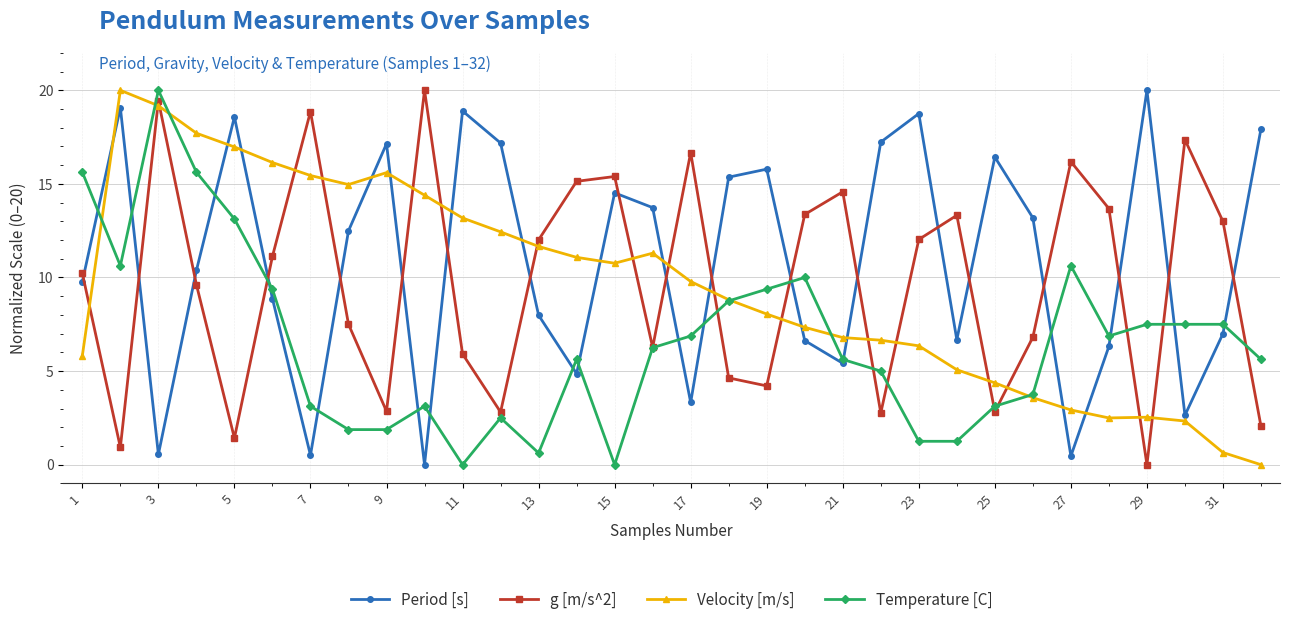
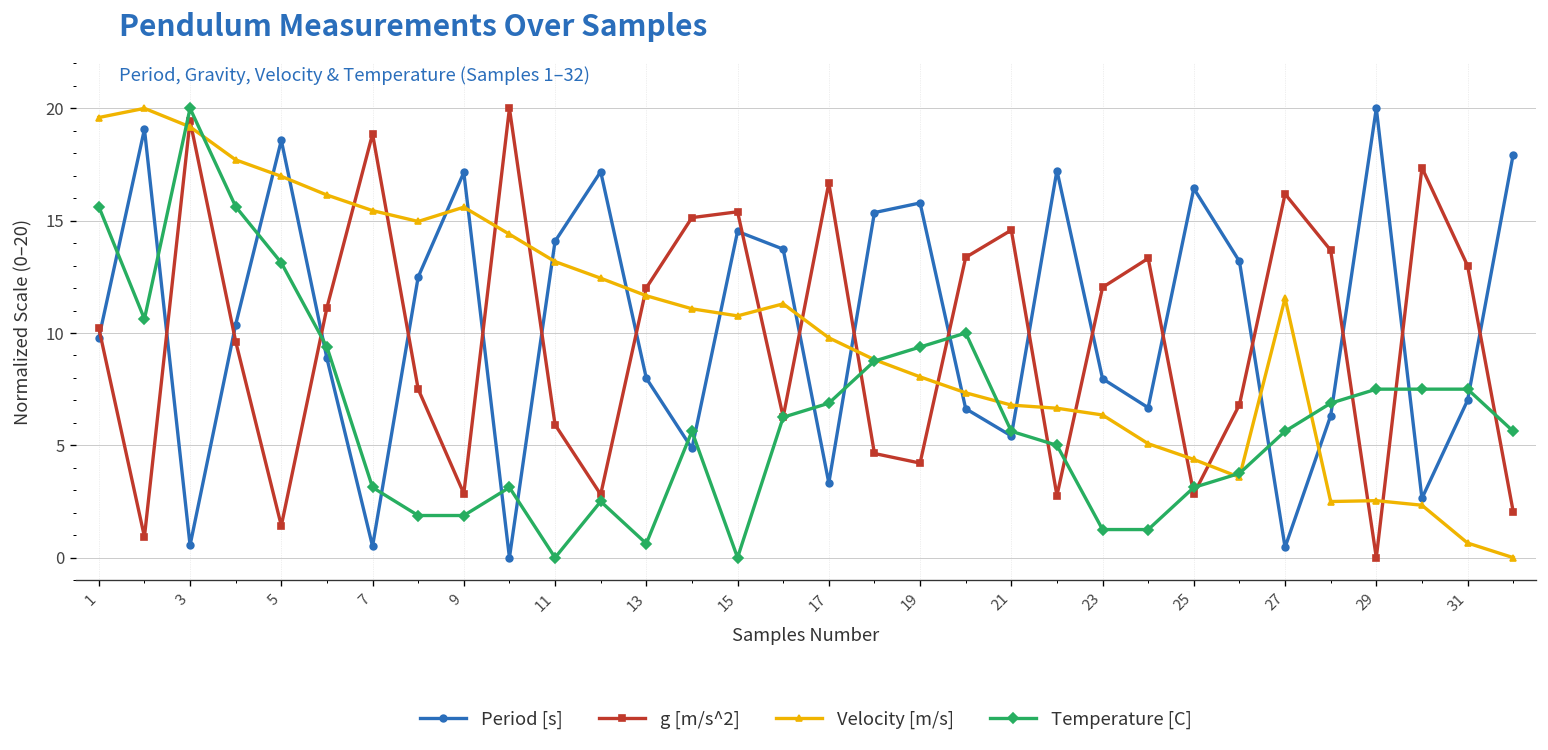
Velocity [m/s], 1: 5.8 -> 19.6
Period [s], 11: 18.9 -> 14.1
Period [s], 23: 18.8 -> 8.0
Velocity [m/s], 27: 2.9 -> 11.6
Temperature [C], 27: 10.6 -> 5.6
